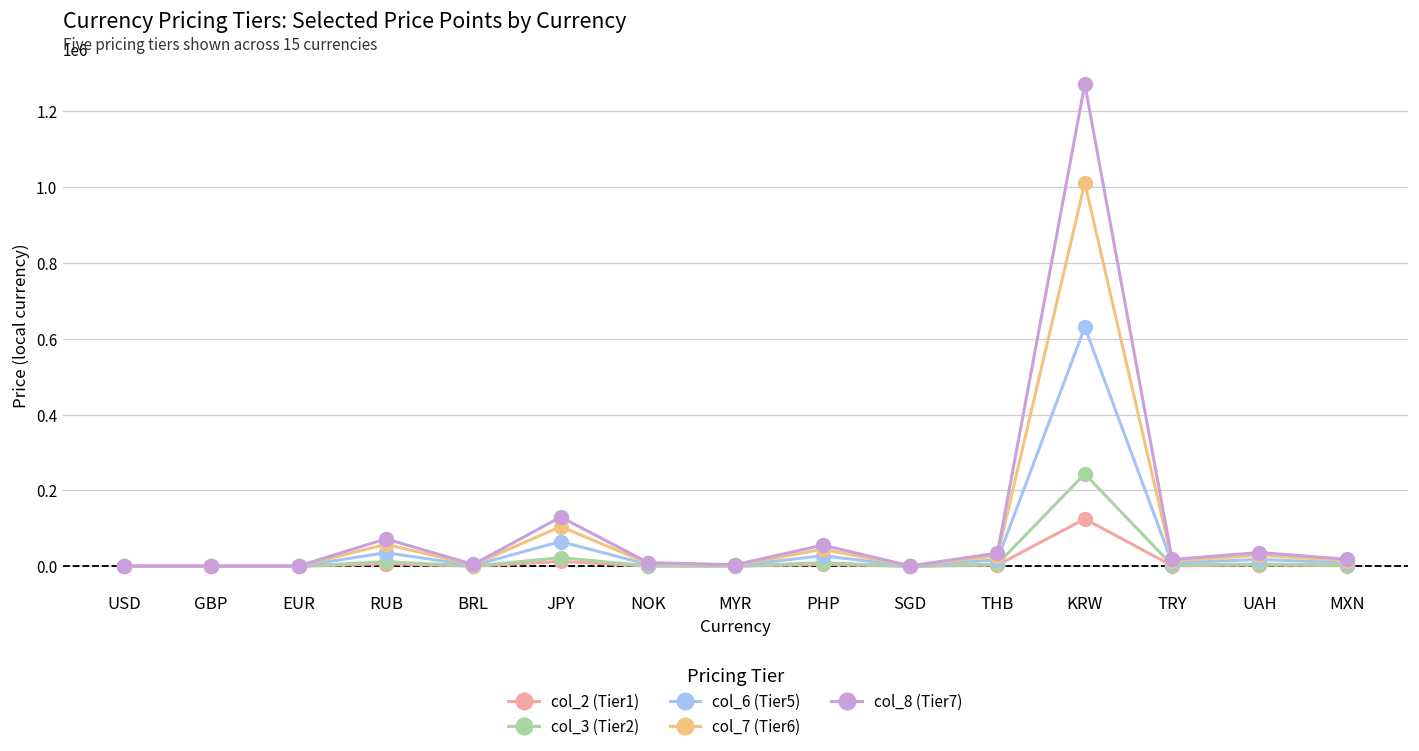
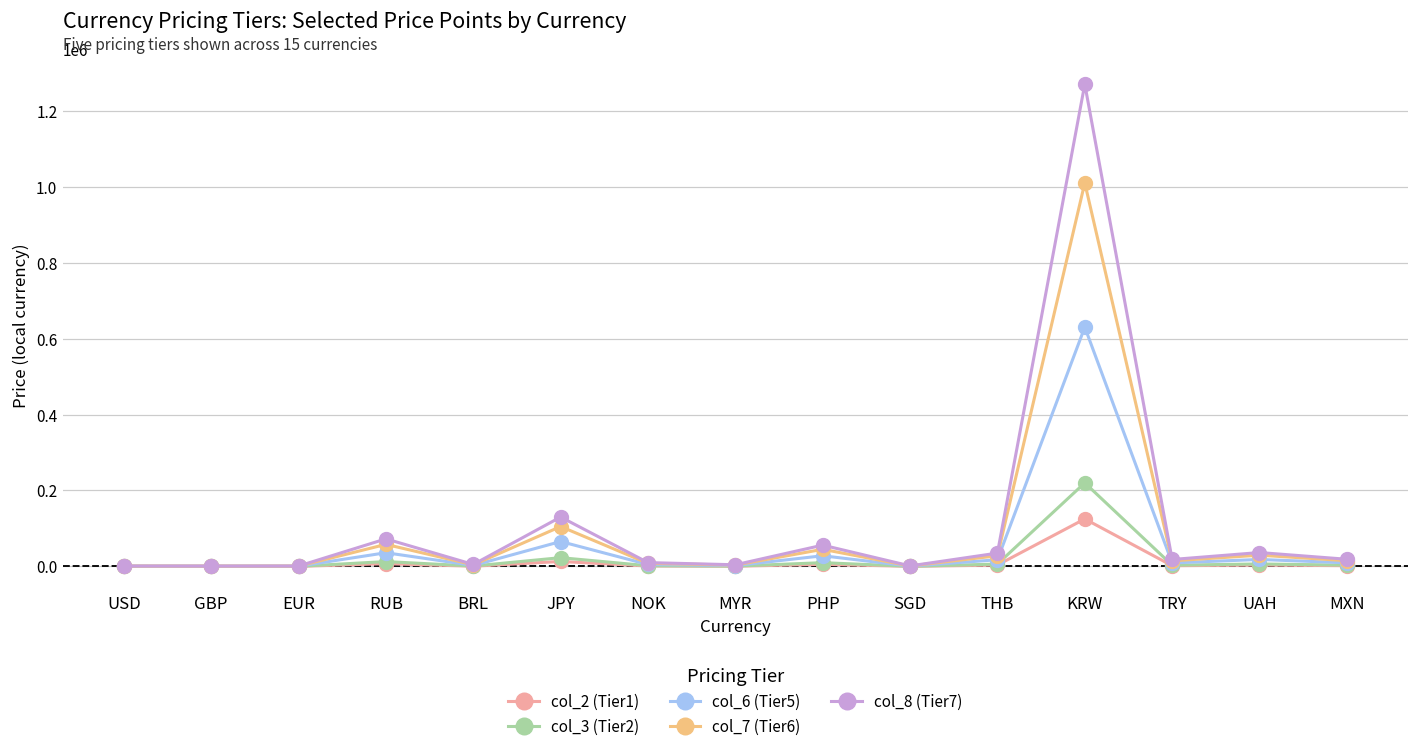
col_3 (Tier2), KRW: 240000 -> 220000
